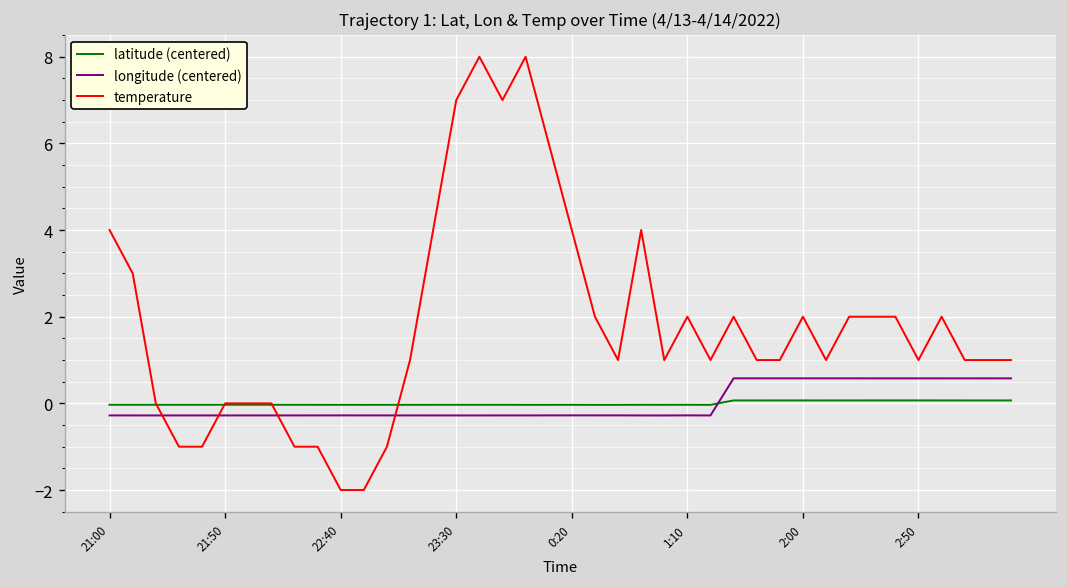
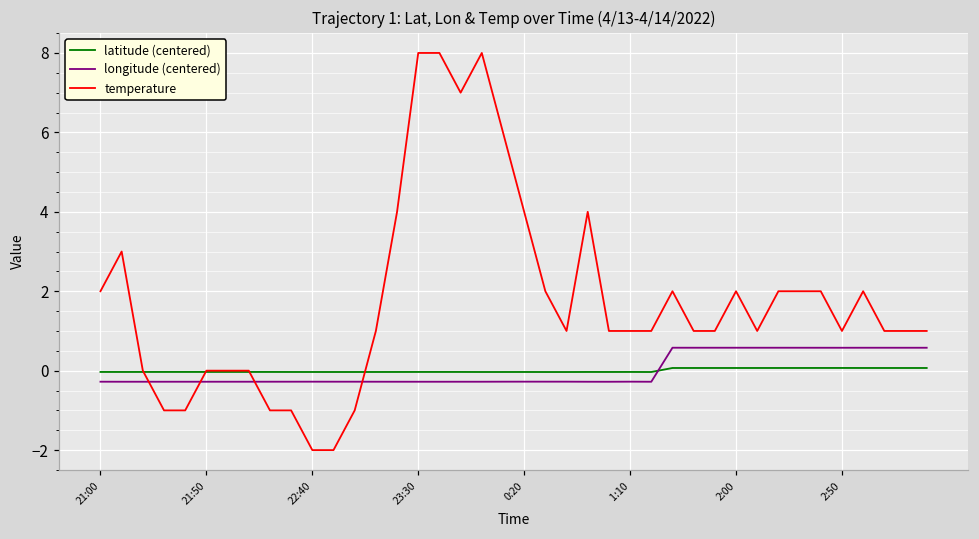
temperature, 21:00: 4 -> 2
temperature, 23:30: 7 -> 8
temperature, 1:10: 2 -> 1
